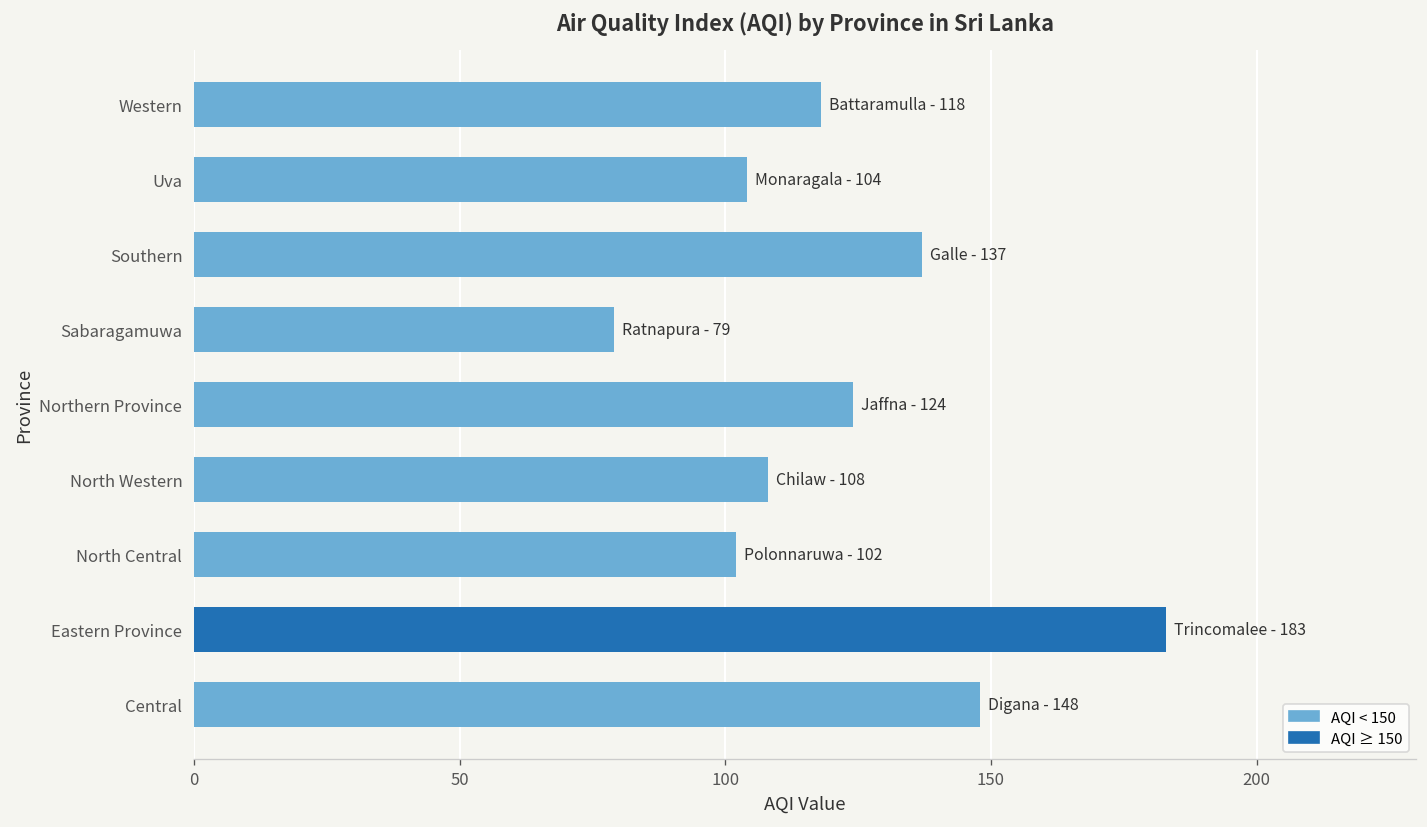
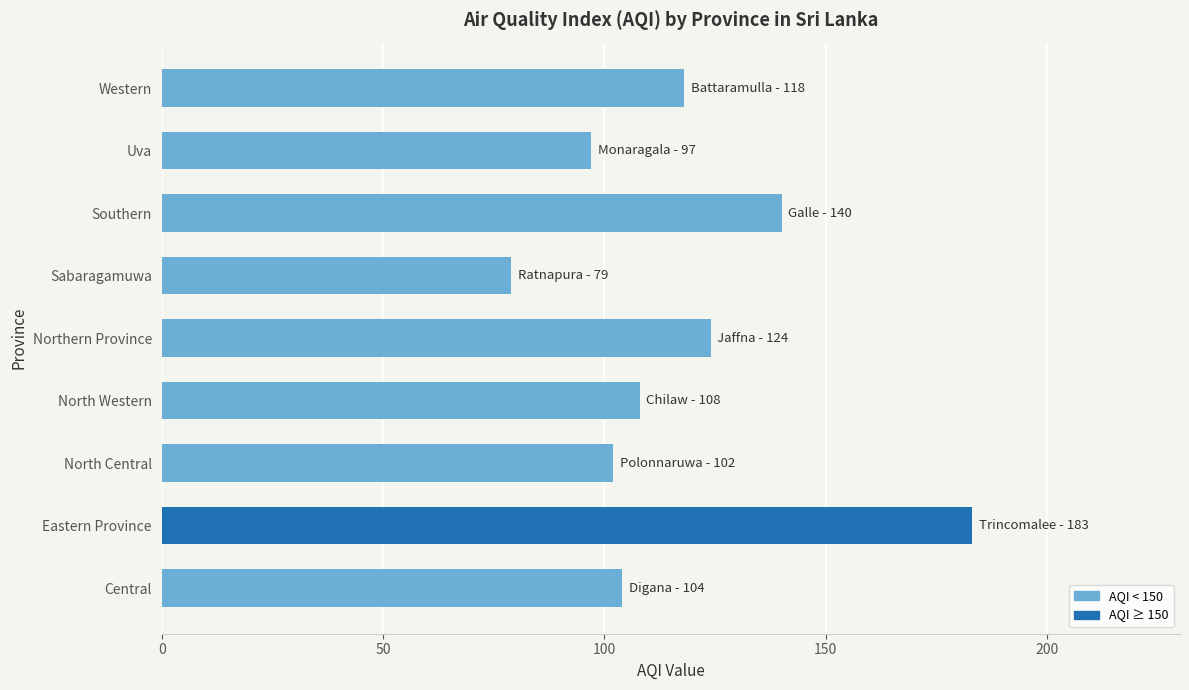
Uva: 104 -> 97
Southern: 137 -> 140
Central: 148 -> 104
